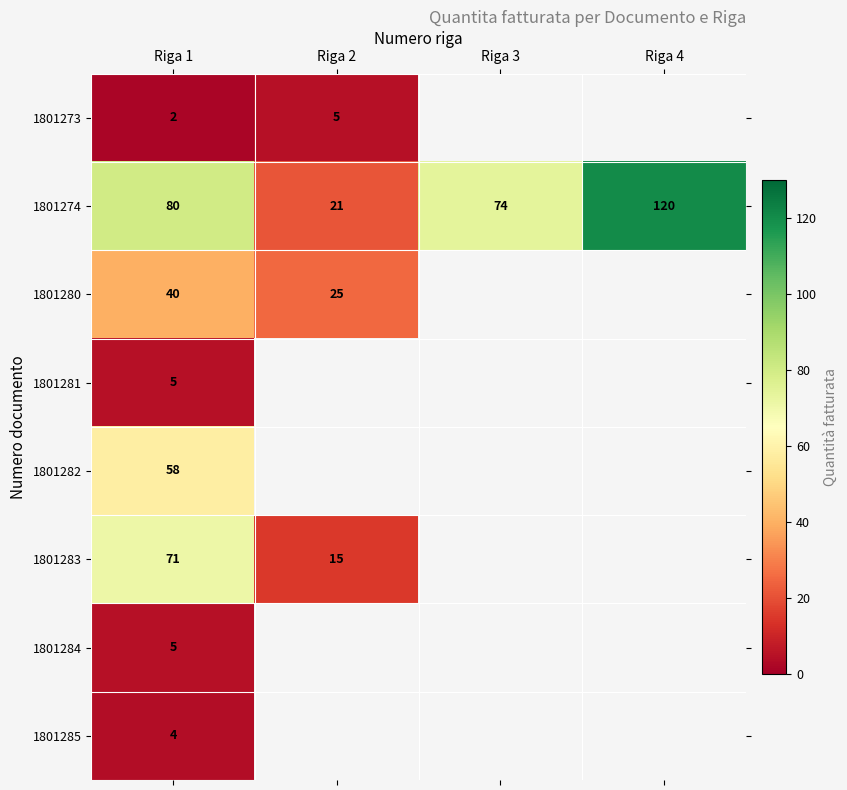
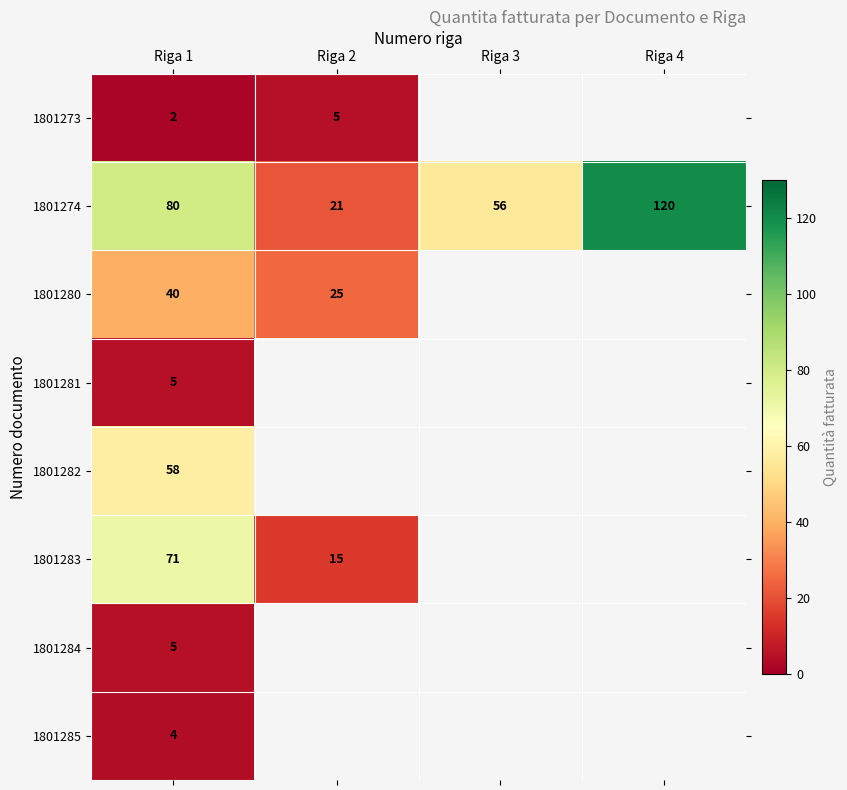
1801274, Riga 3: 74 -> 56
